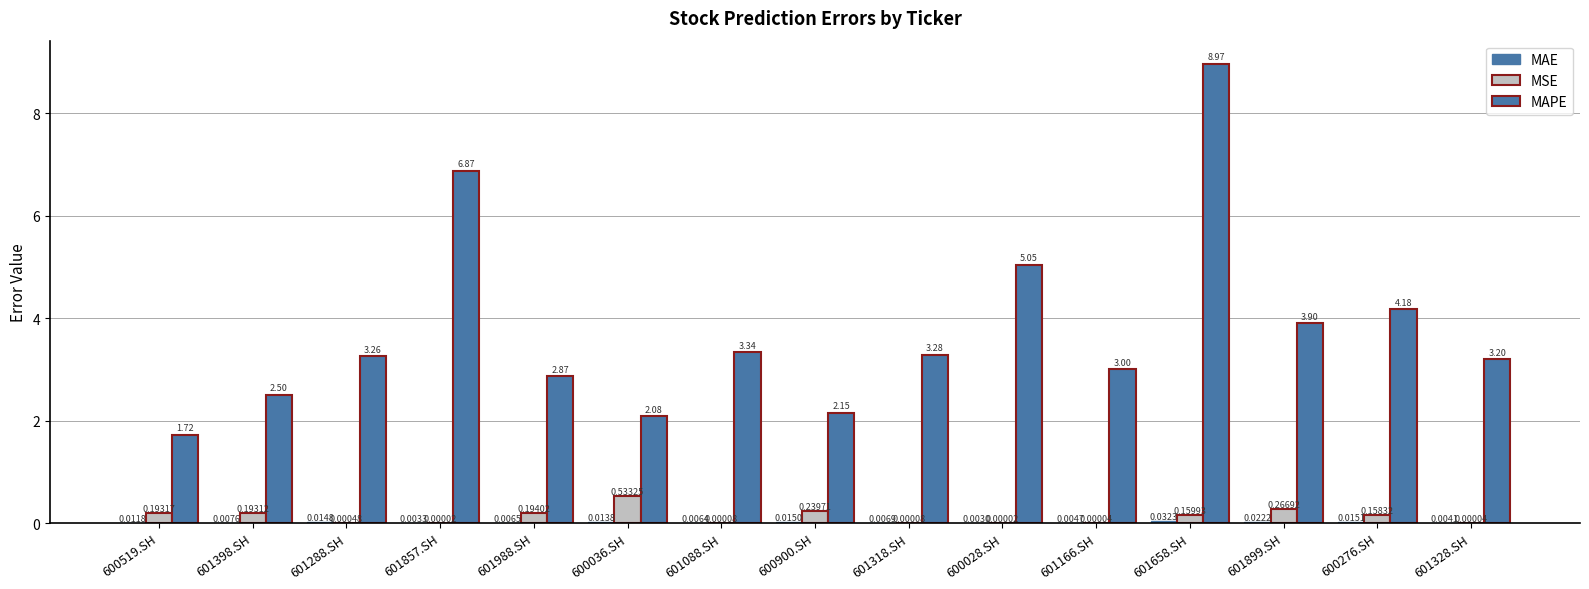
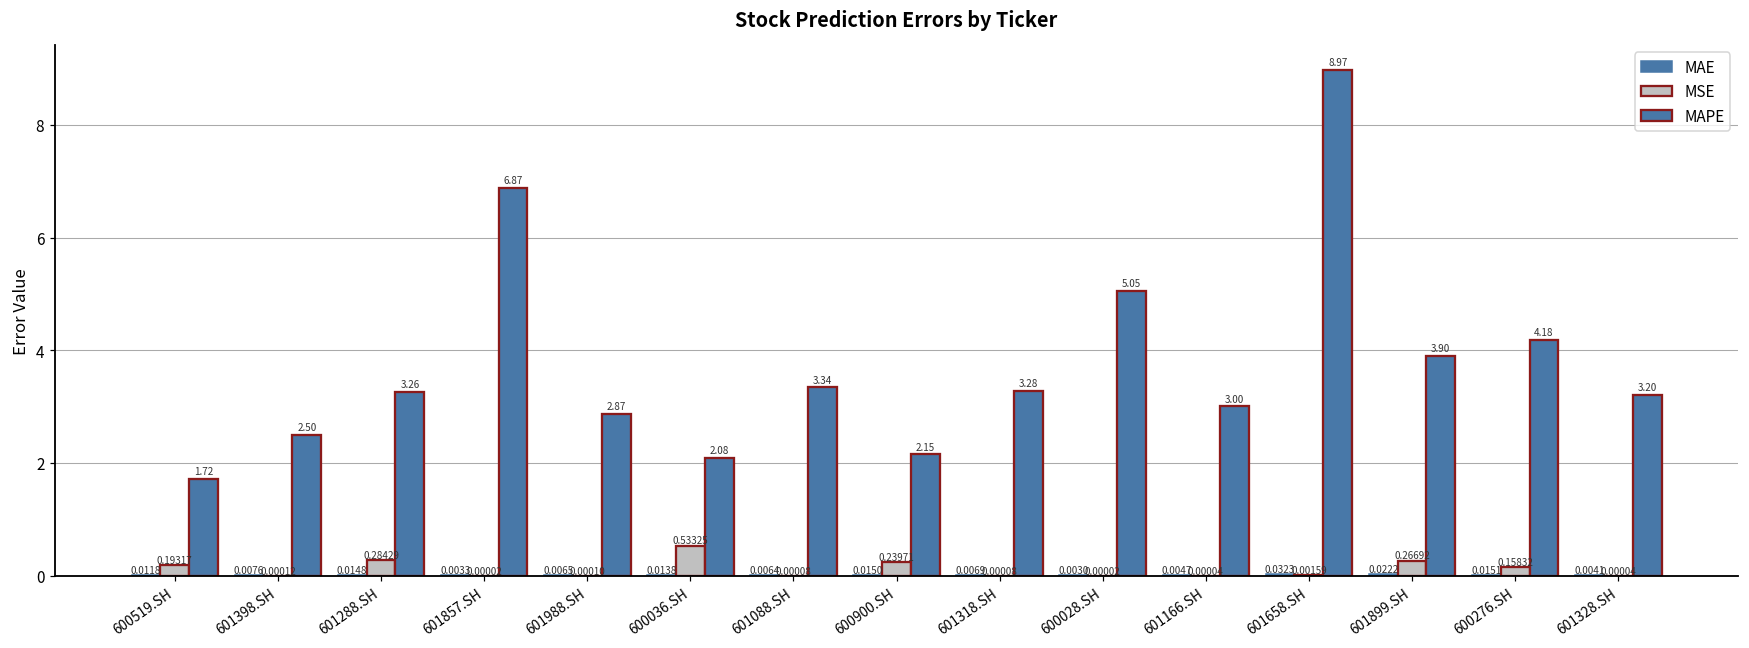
MSE, 601398.SH: 0.19312 -> 0.00012
MSE, 601288.SH: 0.00048 -> 0.28429
MSE, 601988.SH: 0.19402 -> 0.00010
MSE, 601658.SH: 0.15993 -> 0.00159
